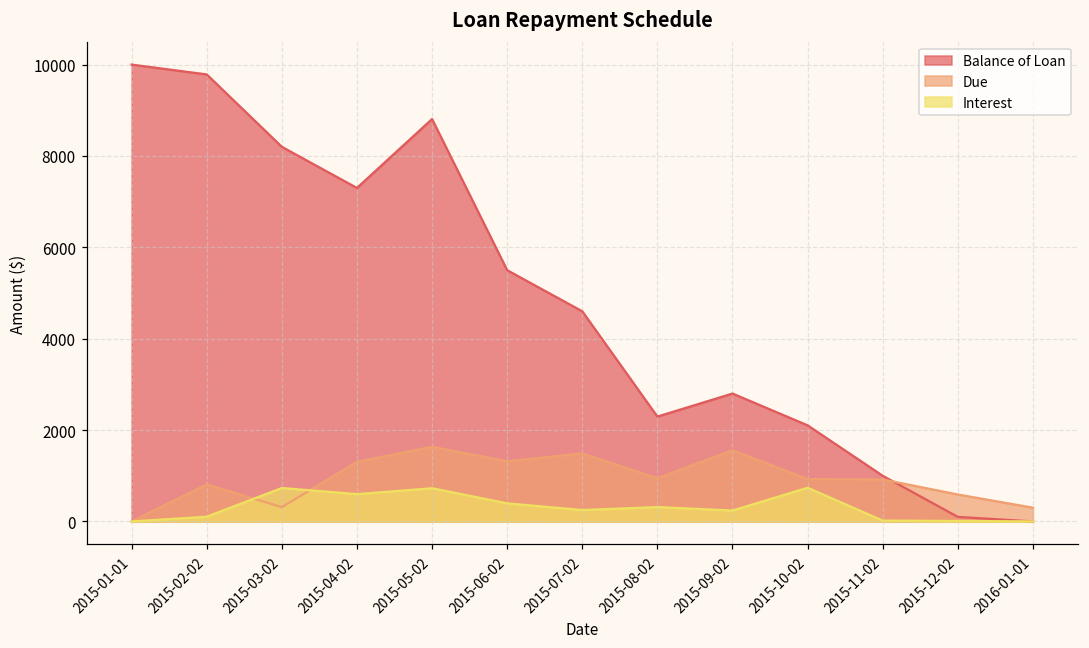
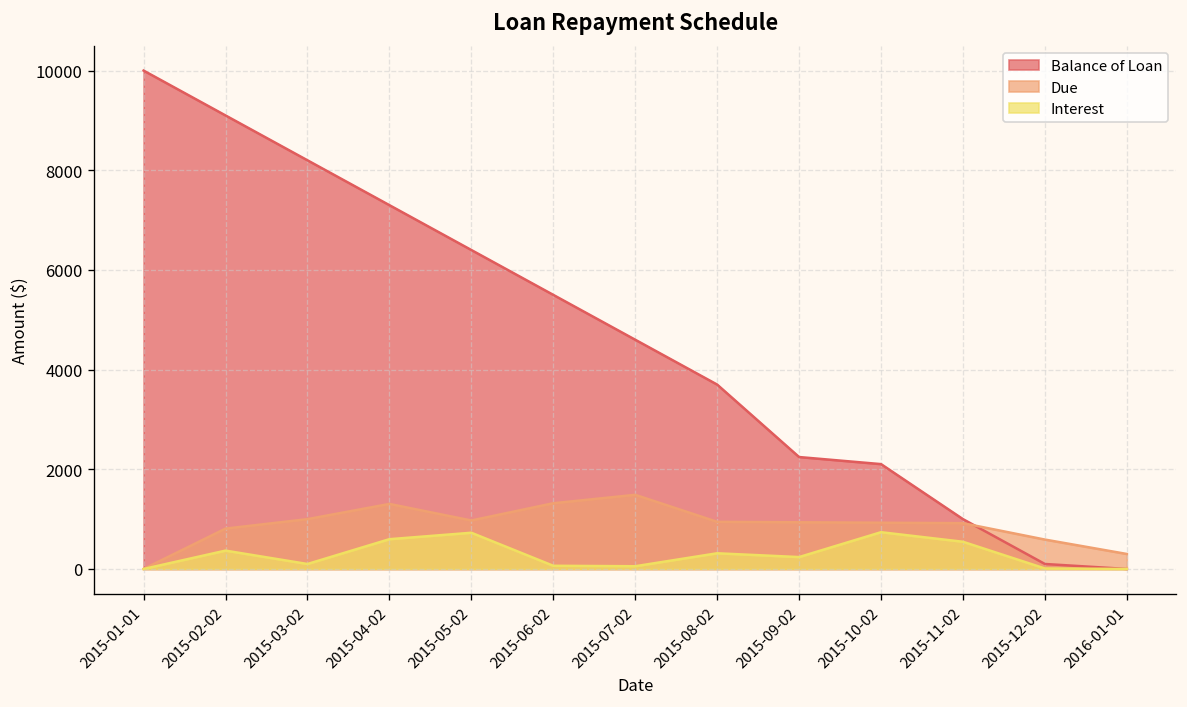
Balance of Loan, 2015-02-02: 9800 -> 9100
Interest, 2015-02-02: 100 -> 400
Due, 2015-03-02: 300 -> 1000
Interest, 2015-03-02: 700 -> 100
Balance of Loan, 2015-05-02: 8800 -> 6400
Due, 2015-05-02: 1600 -> 1000
Interest, 2015-06-02: 400 -> 100
Interest, 2015-07-02: 300 -> 100
Balance of Loan, 2015-08-02: 2300 -> 3700
Balance of Loan, 2015-09-02: 2800 -> 2200
Due, 2015-09-02: 1600 -> 900
Interest, 2015-11-02: 0 -> 500
